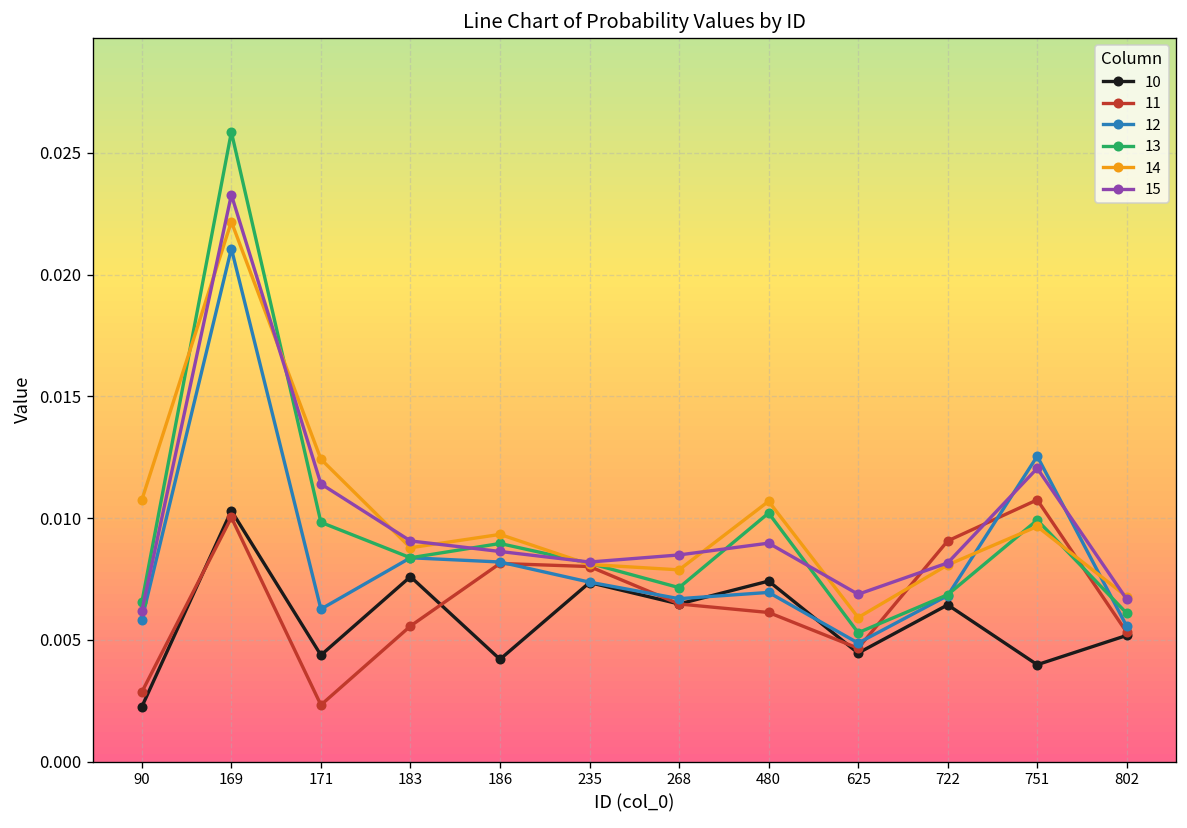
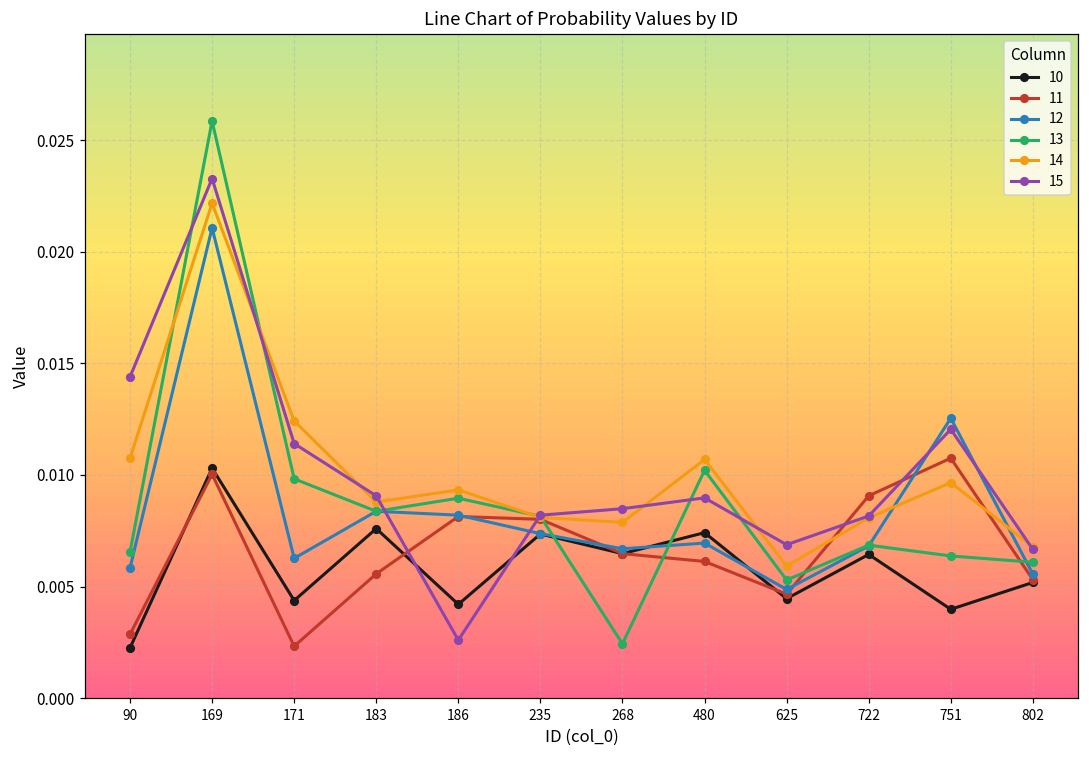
15, 90: 0.0062 -> 0.0144
15, 186: 0.0086 -> 0.0026
13, 268: 0.0071 -> 0.0024
13, 751: 0.0099 -> 0.0064
